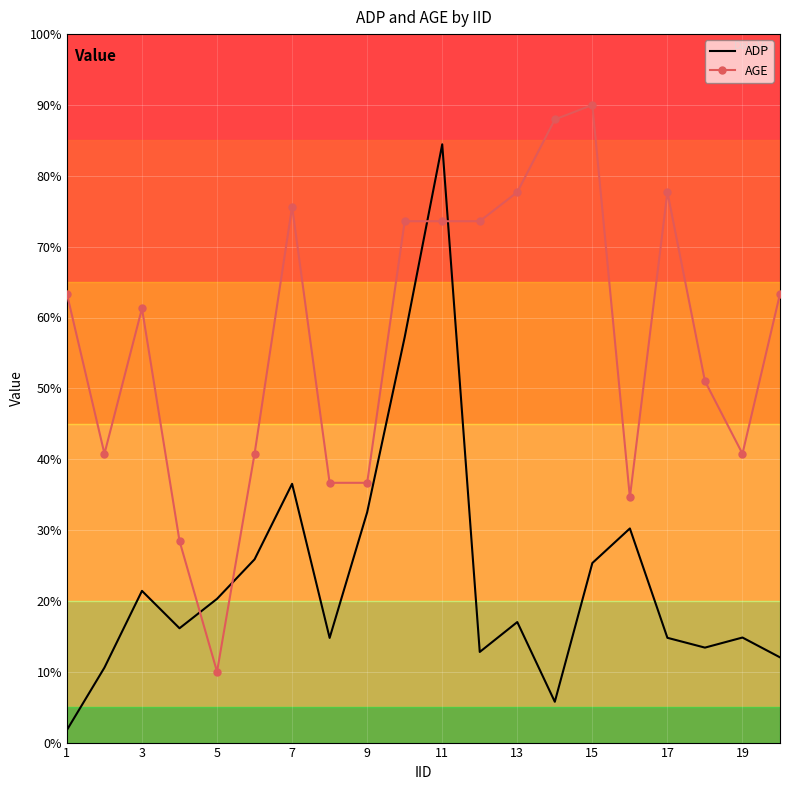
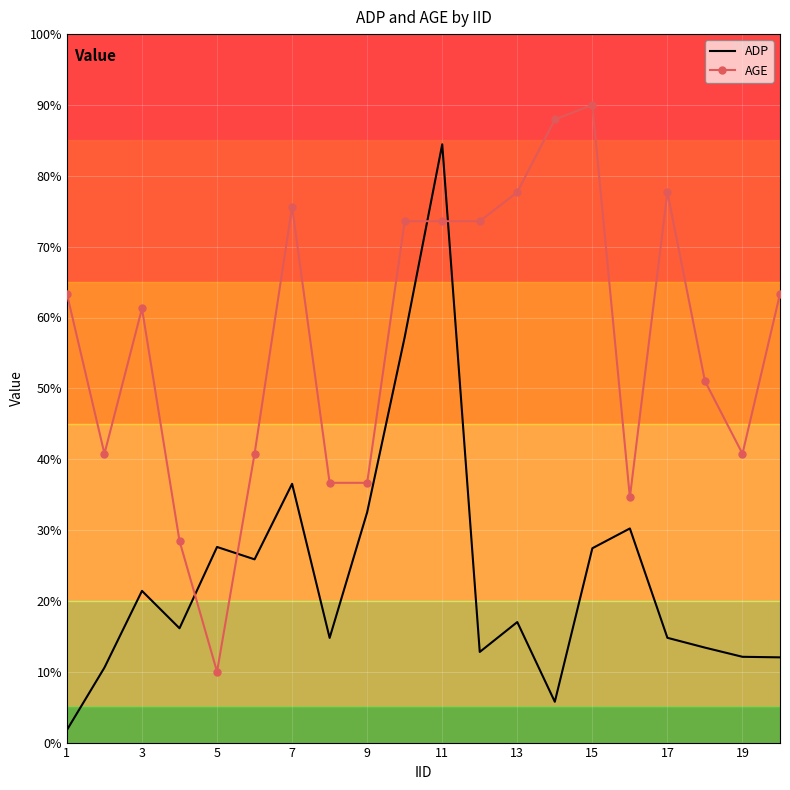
ADP, 5: 20% -> 28%
ADP, 15: 25% -> 27%
ADP, 19: 15% -> 12%
